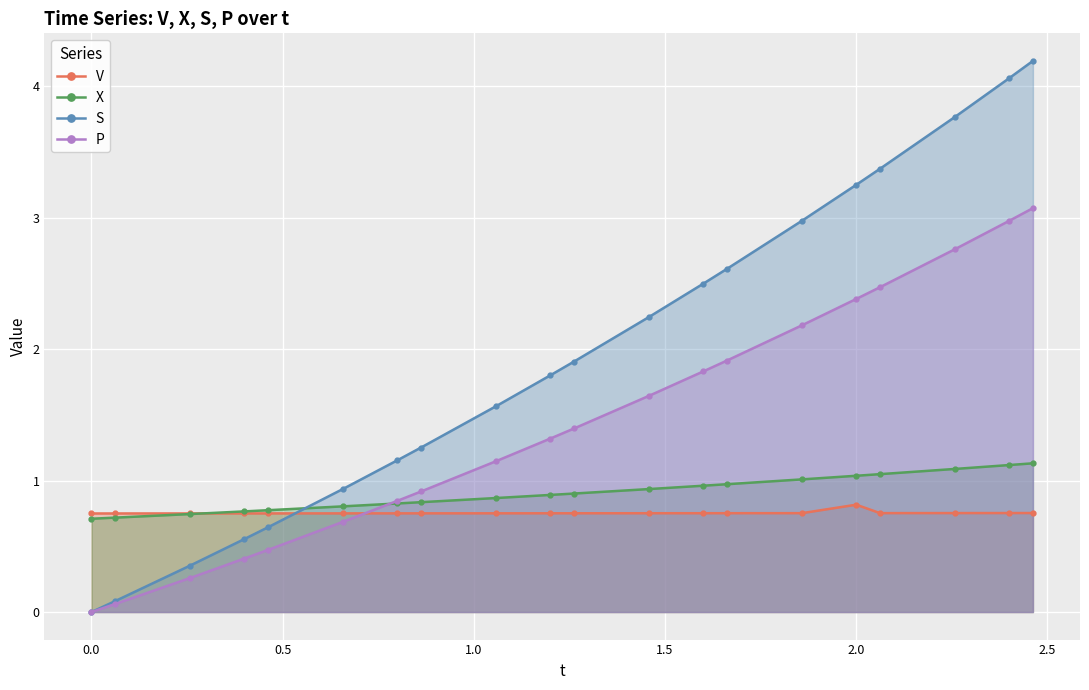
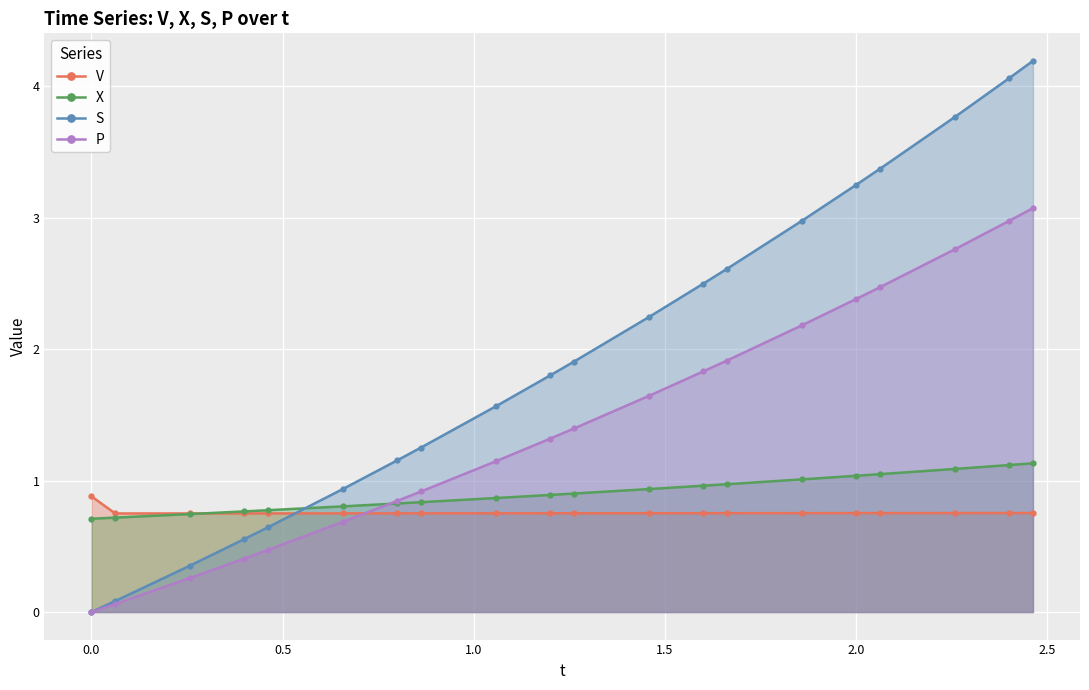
V, 0.0: 0.75 -> 0.88
V, 2.0: 0.82 -> 0.75
